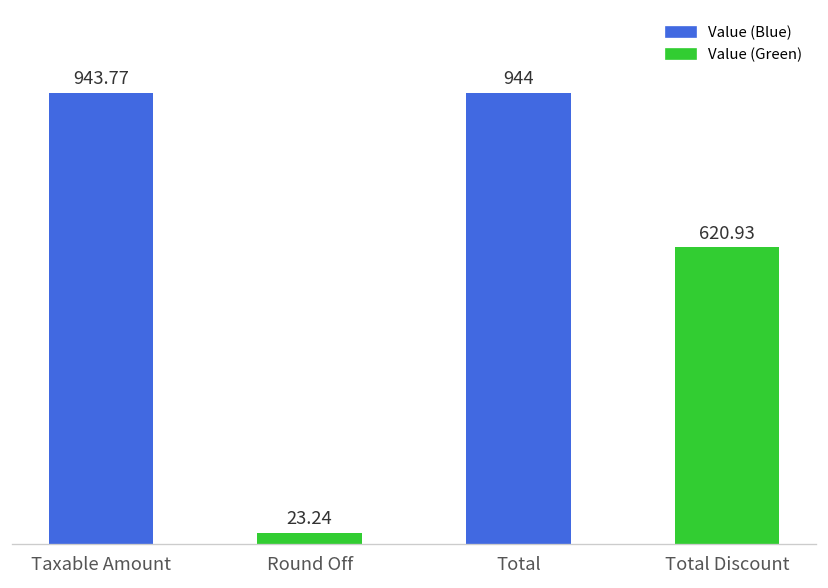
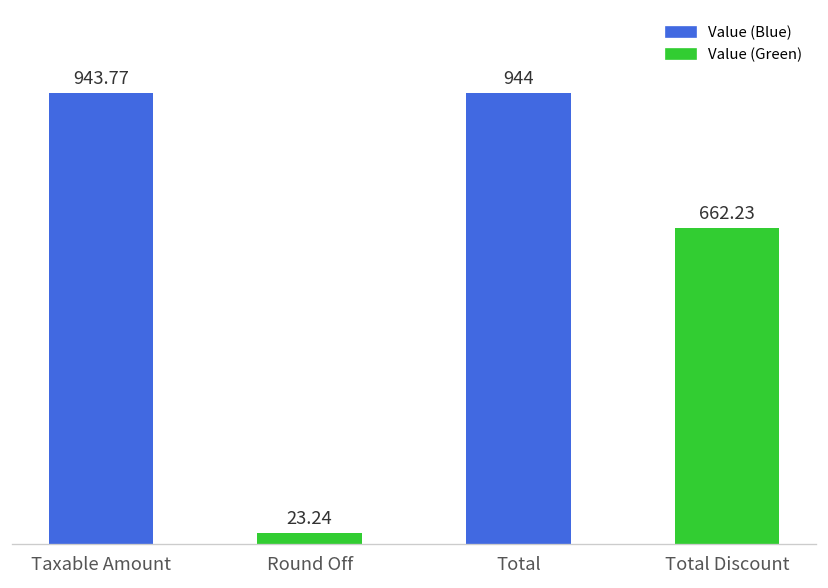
Total Discount: 620.93 -> 662.23
